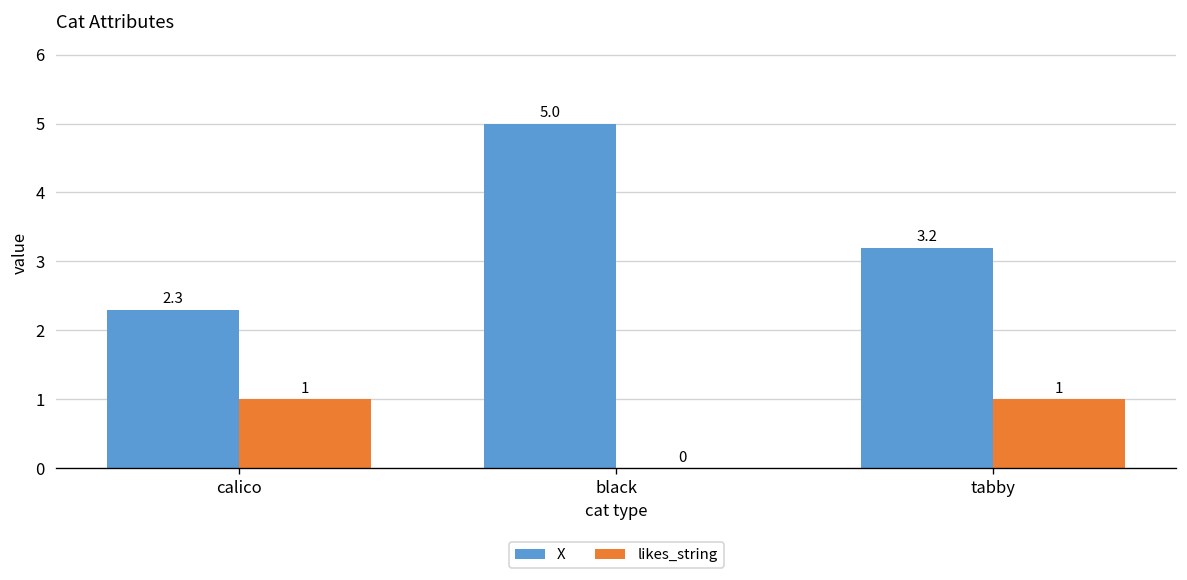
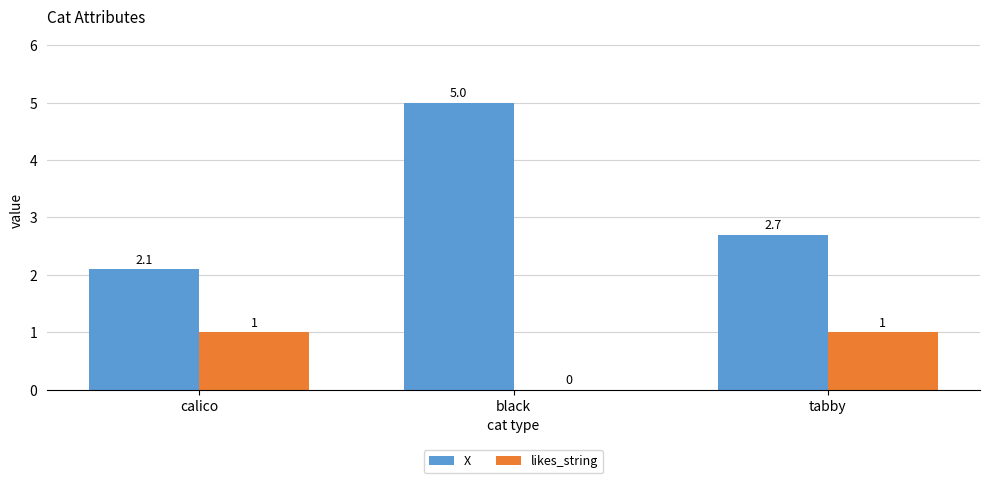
X, calico: 2.3 -> 2.1
X, tabby: 3.2 -> 2.7
